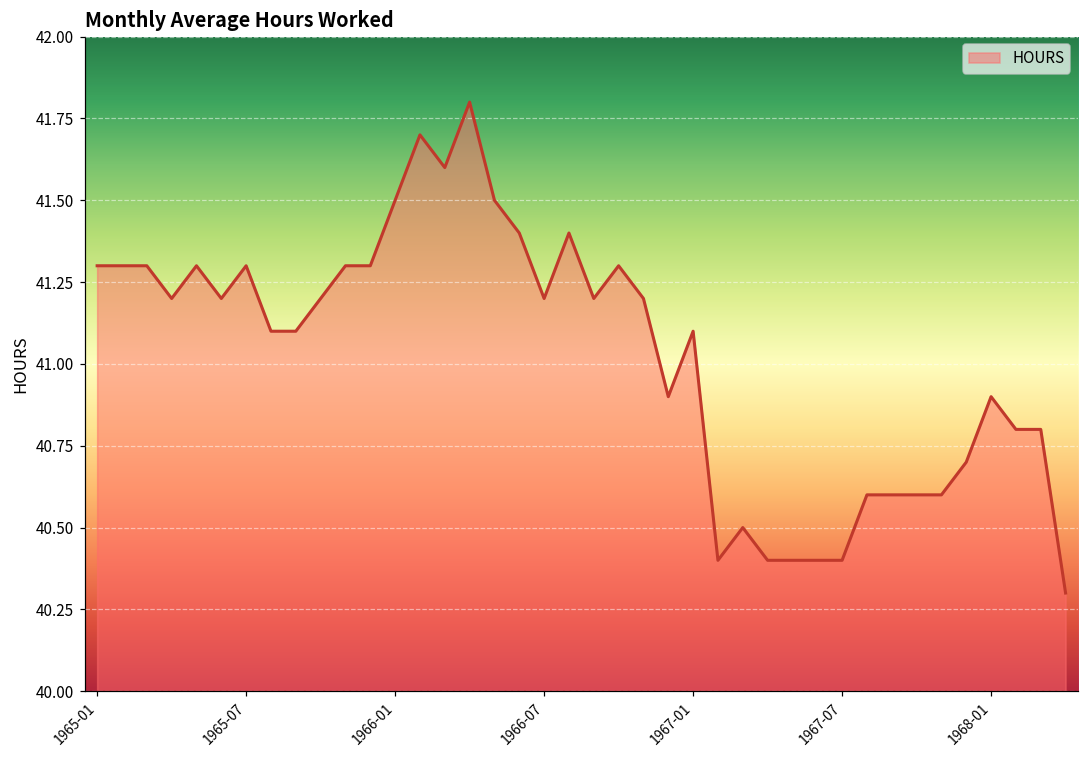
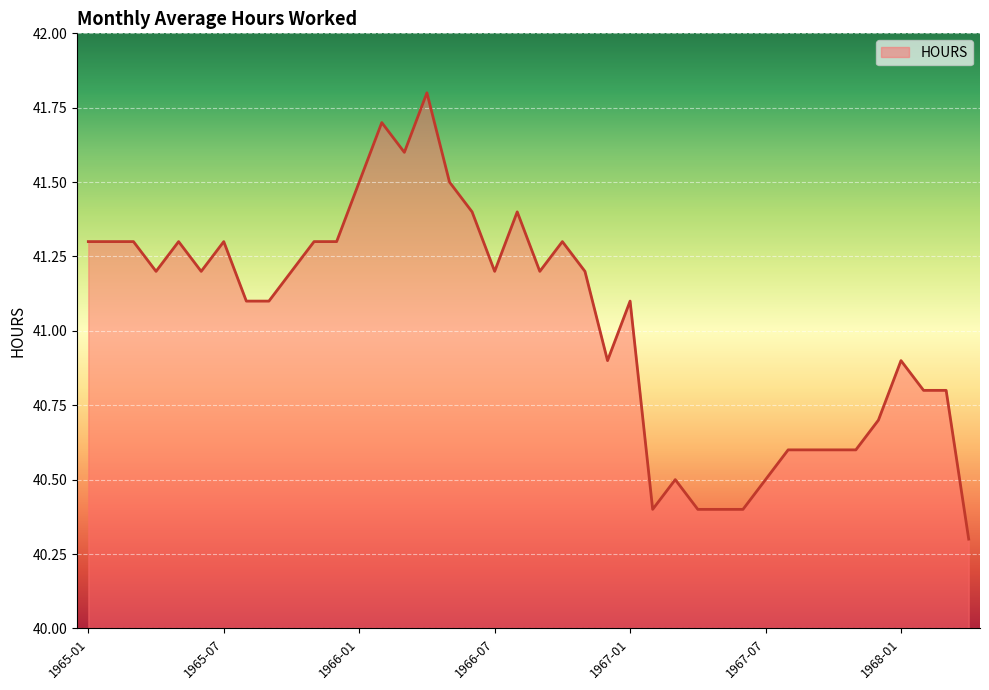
1967-07: 40.4 -> 40.5
